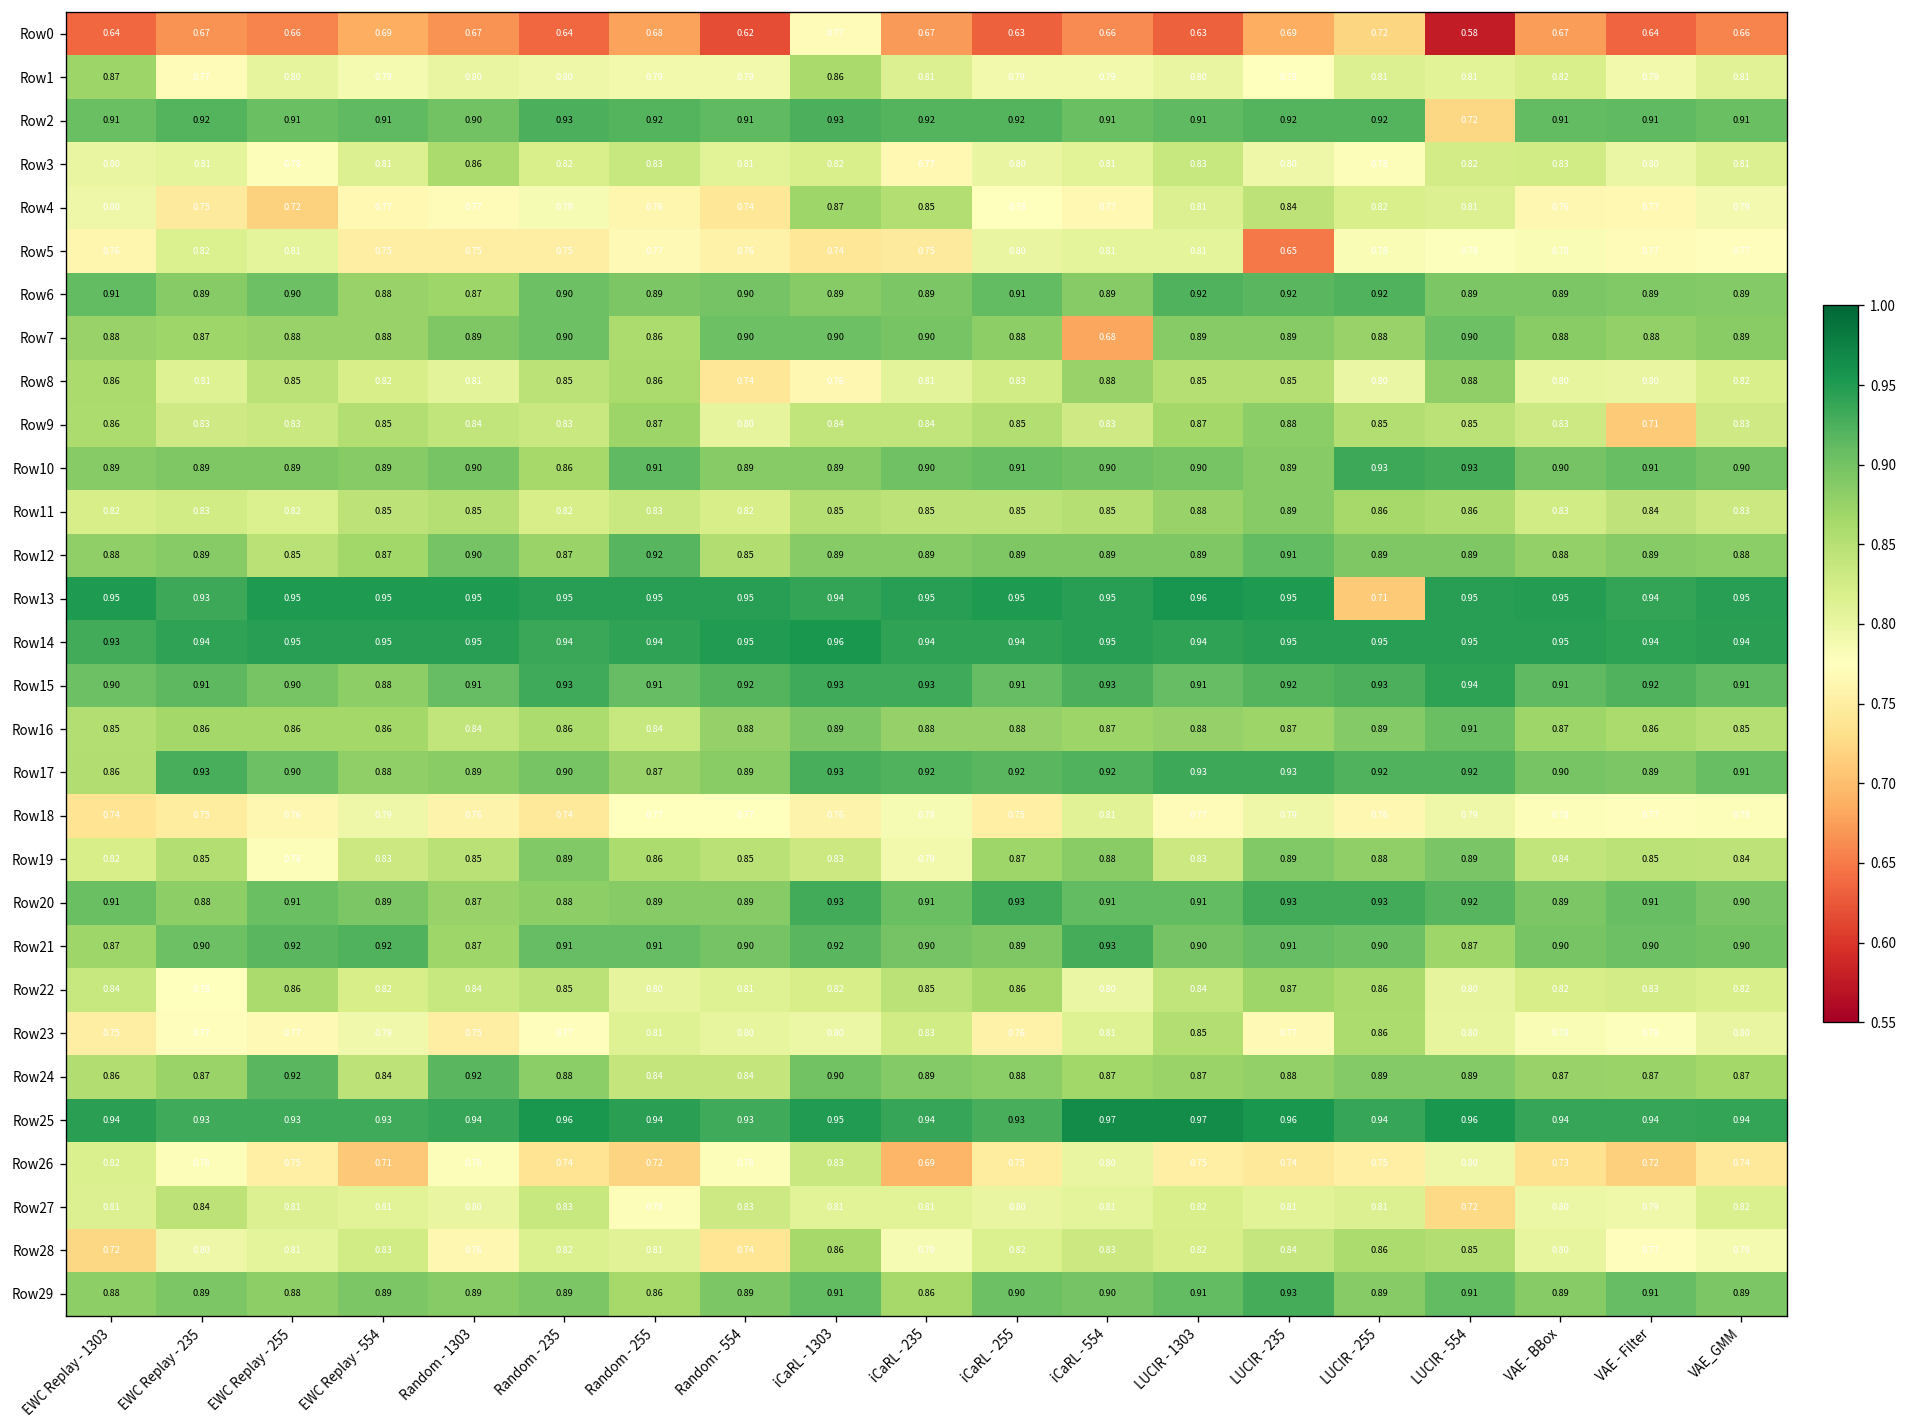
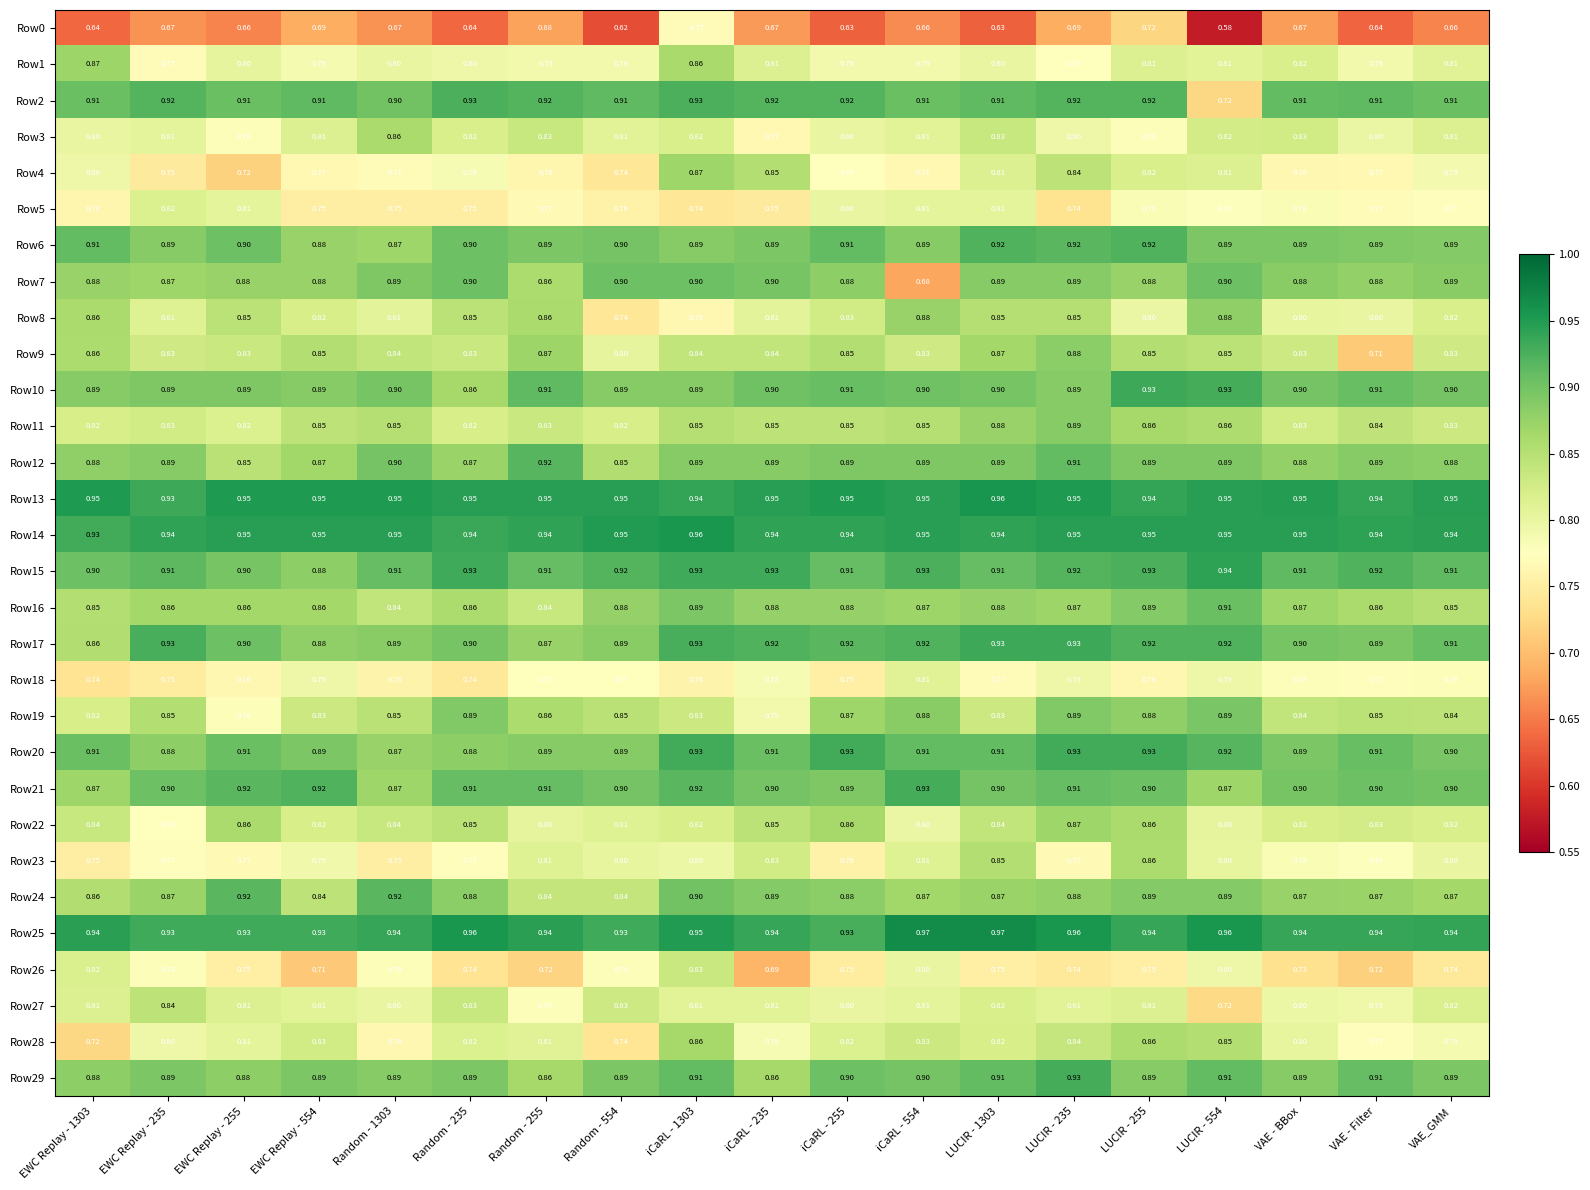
Row5, LUCIR - 235: 0.65 -> 0.74
Row13, LUCIR - 255: 0.71 -> 0.94
